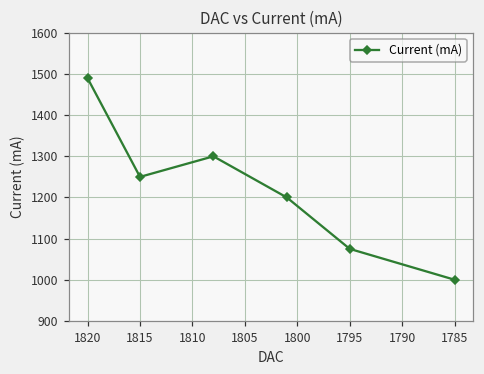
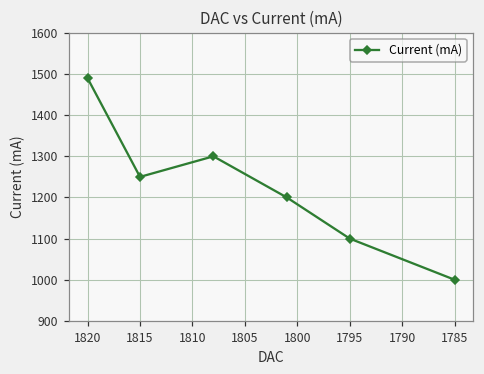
1795: 1080 -> 1100
